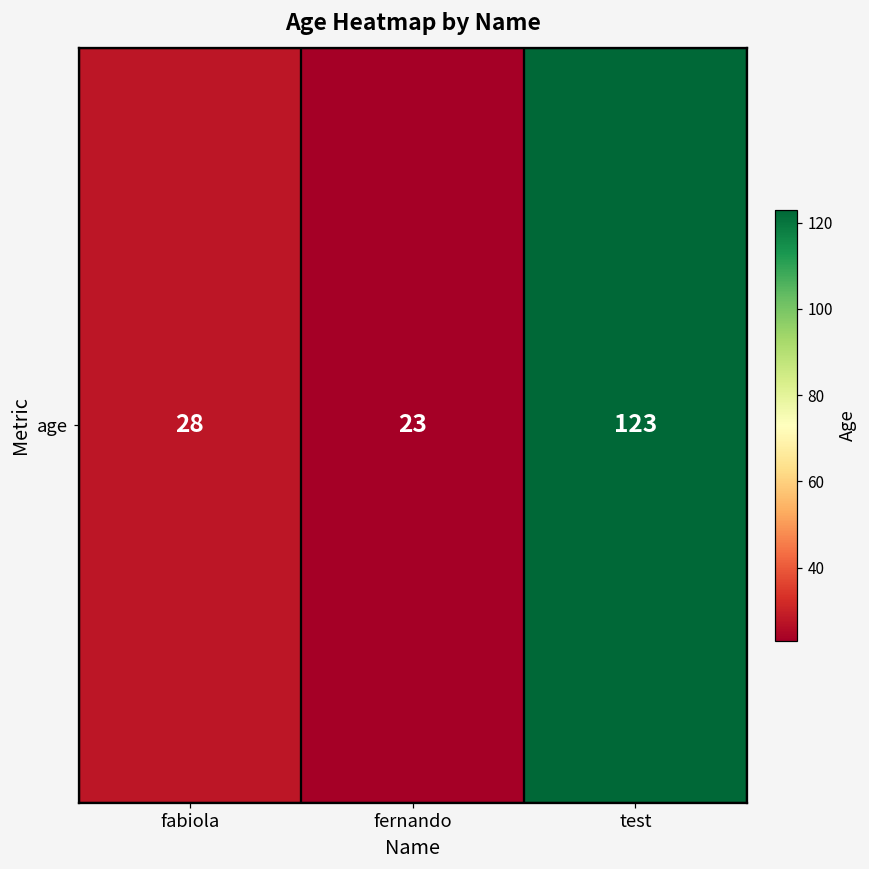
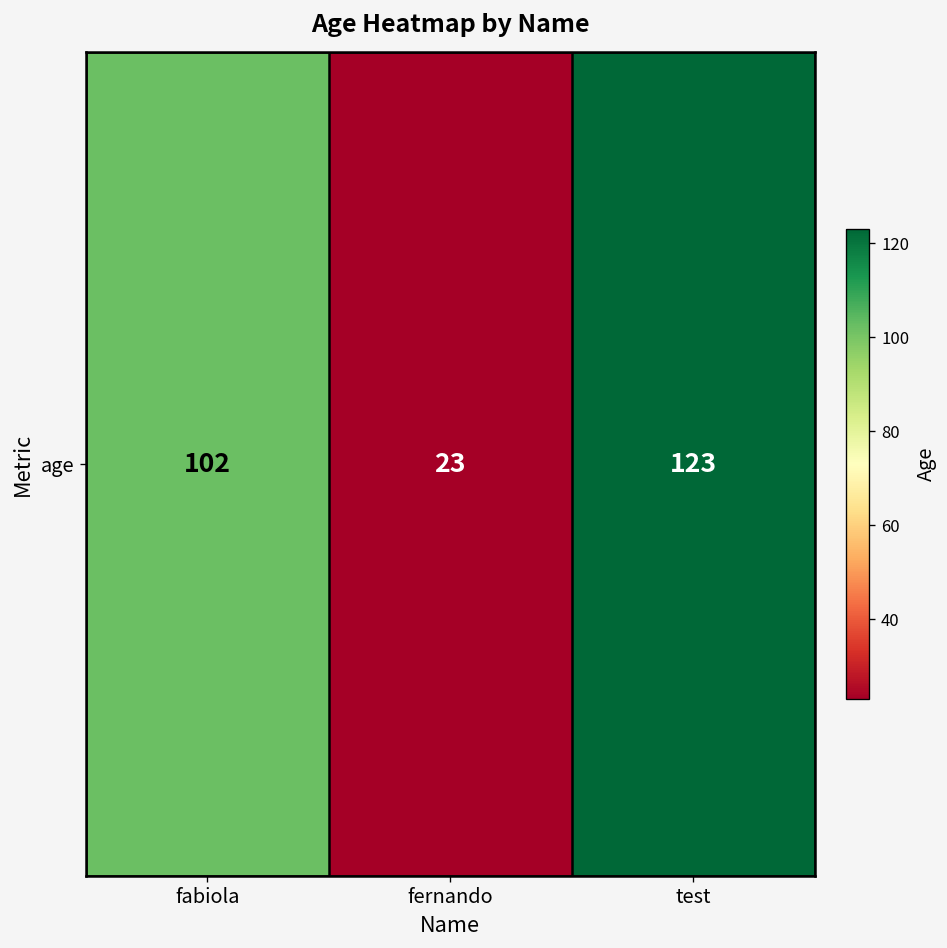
age, fabiola: 28 -> 102
